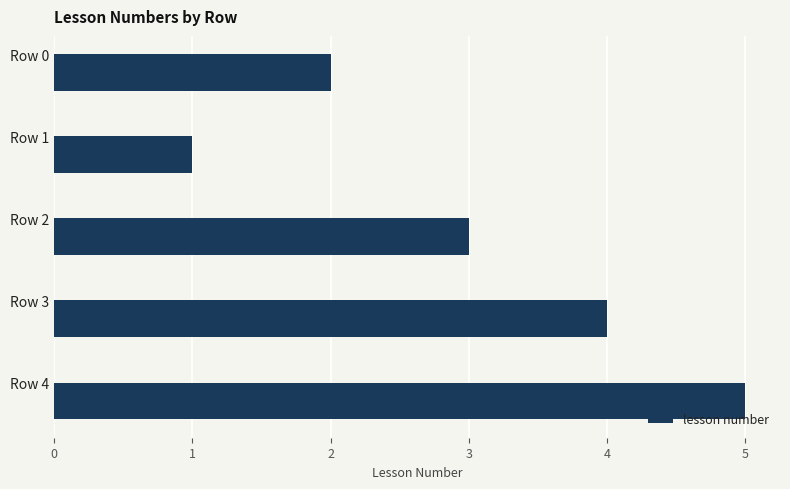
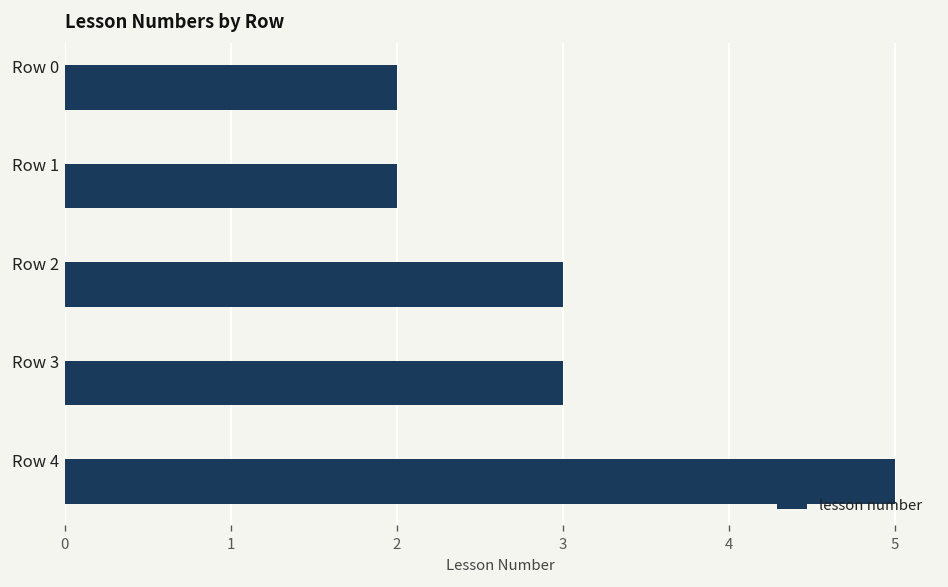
Row 1: 1 -> 2
Row 3: 4 -> 3
